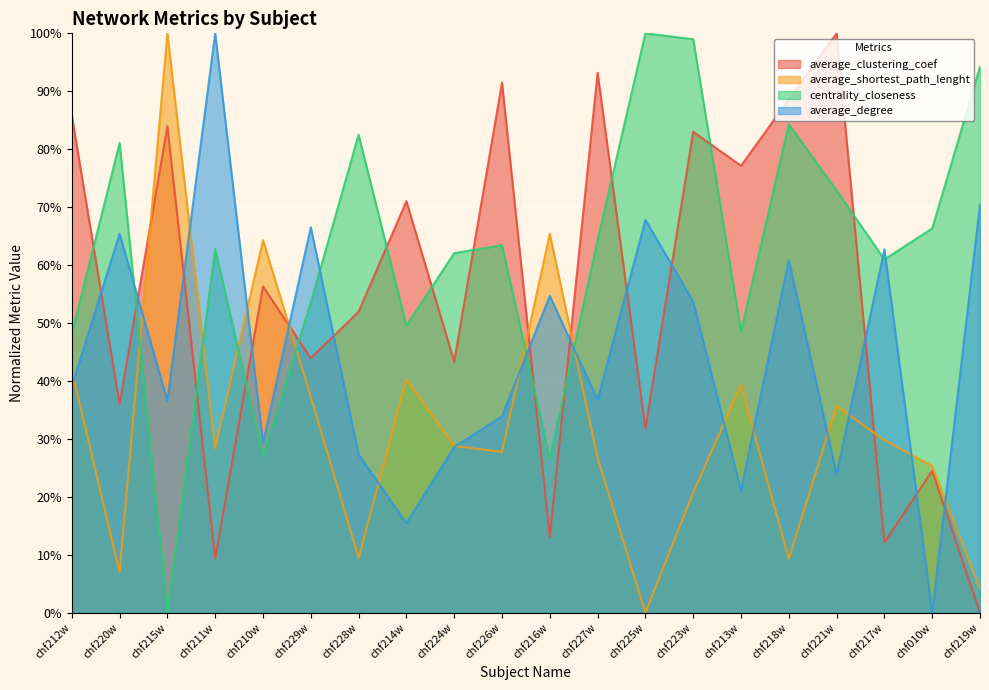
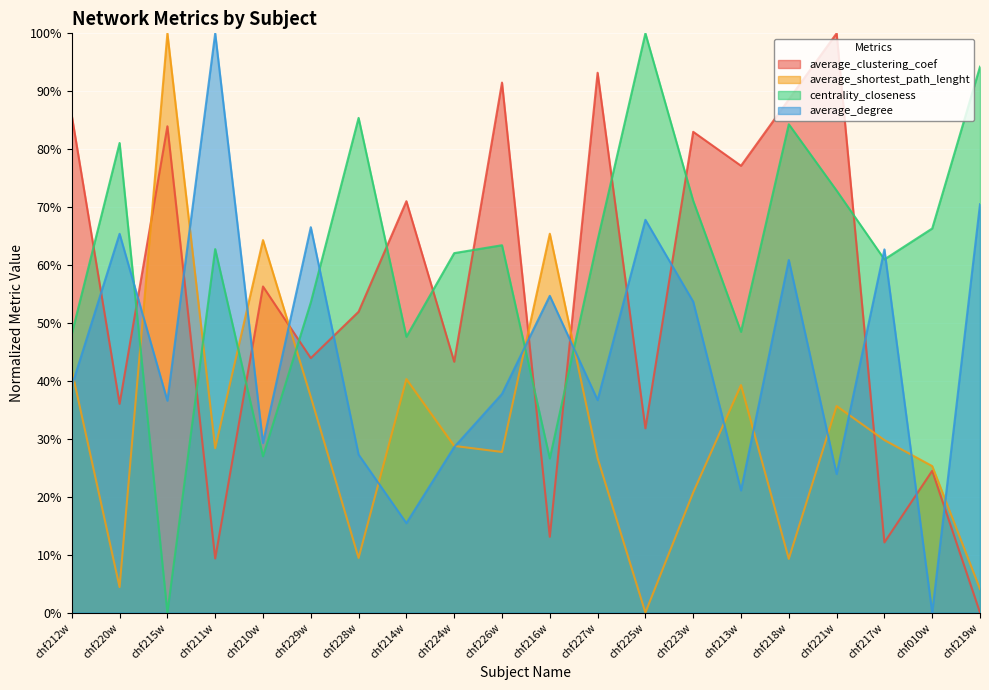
average_shortest_path_lenght, chf220w: 7% -> 4%
centrality_closeness, chf228w: 82% -> 85%
centrality_closeness, chf214w: 50% -> 48%
average_degree, chf226w: 34% -> 38%
centrality_closeness, chf223w: 99% -> 71%
